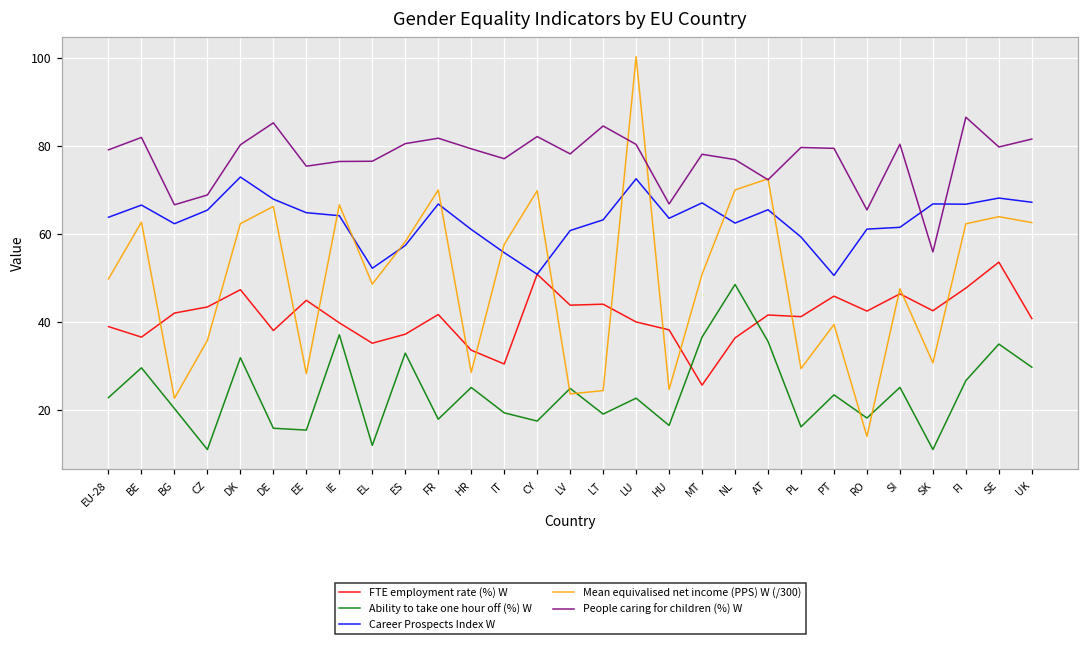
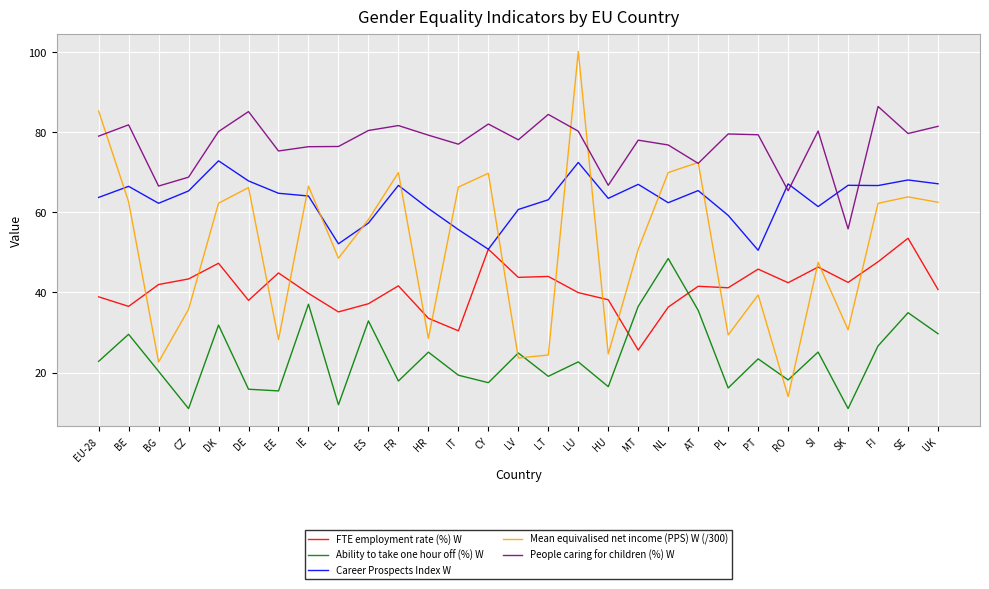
Mean equivalised net income (PPS) W (/300), EU-28: 50 -> 85
Mean equivalised net income (PPS) W (/300), IT: 58 -> 66
Career Prospects Index W, RO: 61 -> 67
